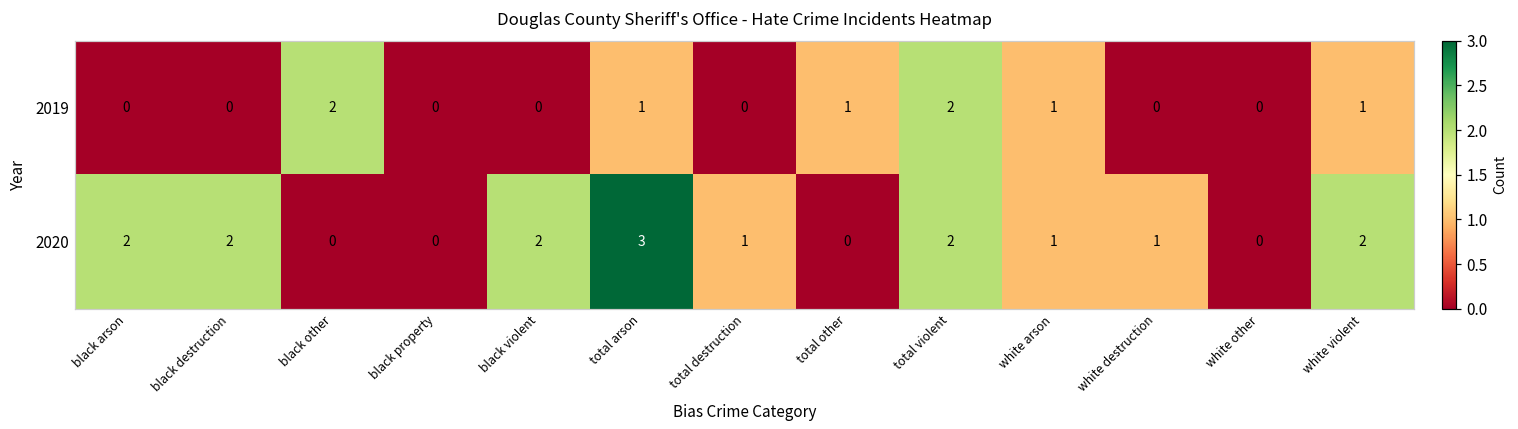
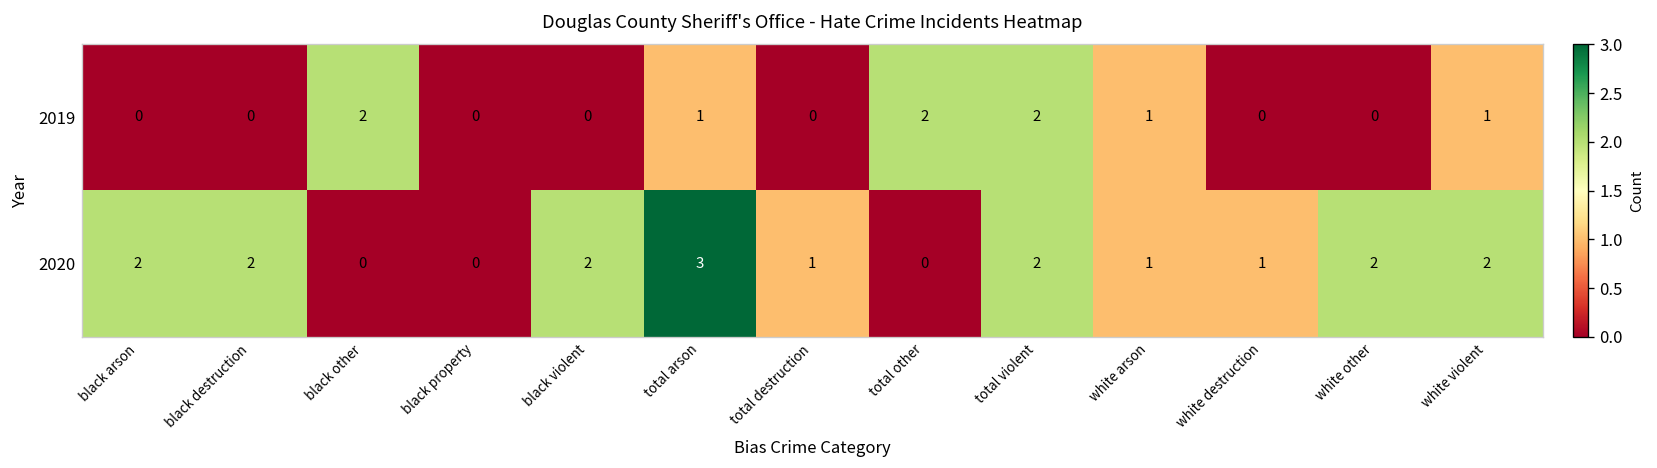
2019, total other: 1 -> 2
2020, white other: 0 -> 2
